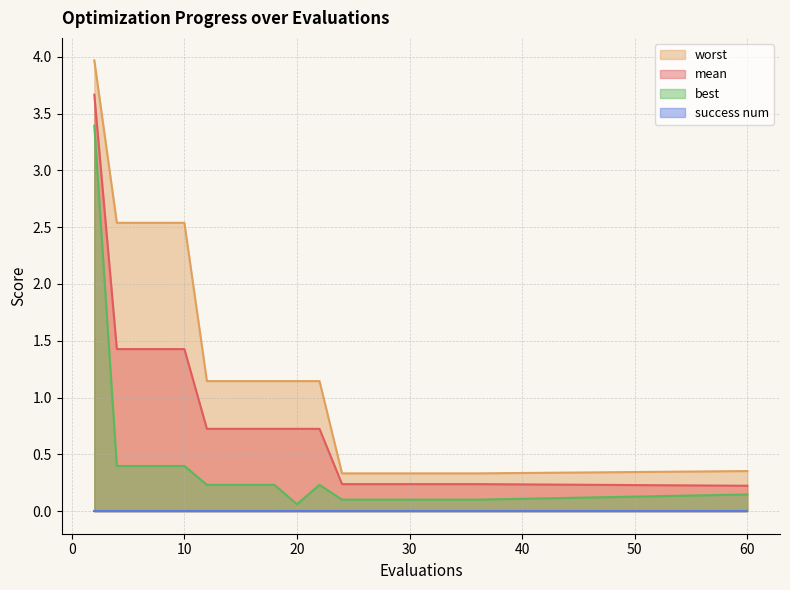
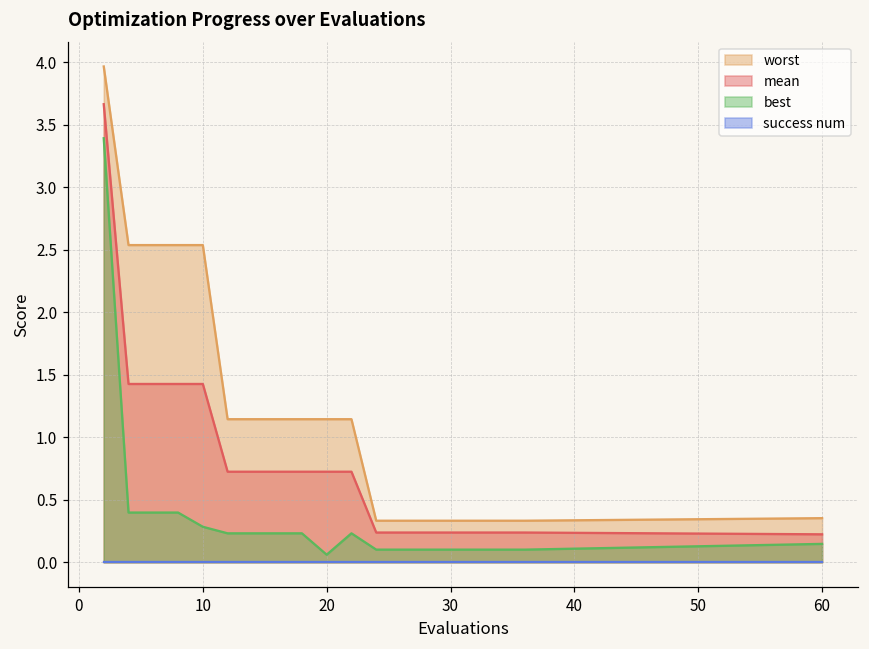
best, 10: 0.40 -> 0.28
